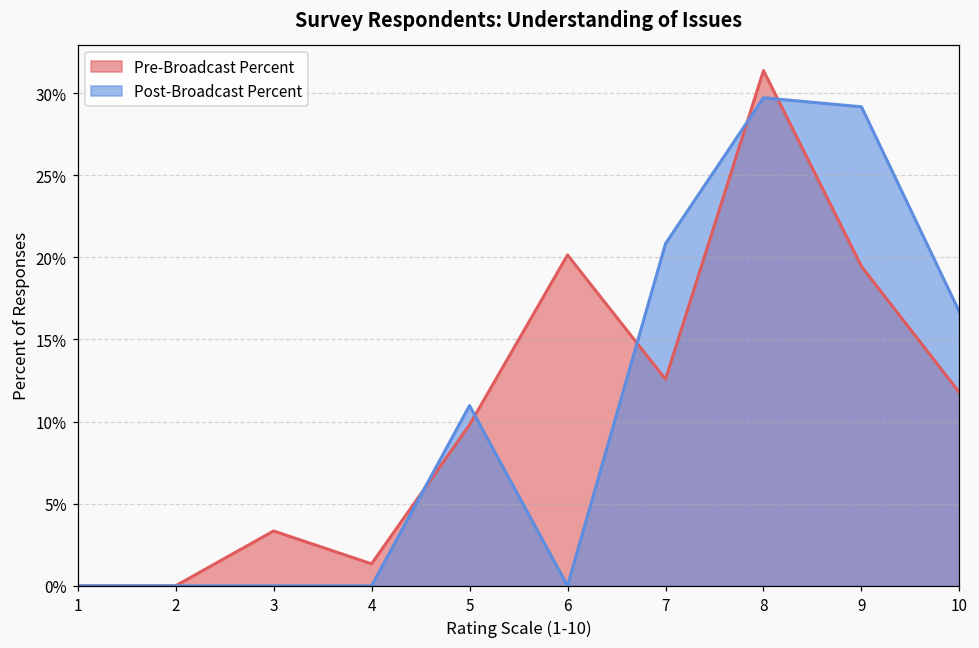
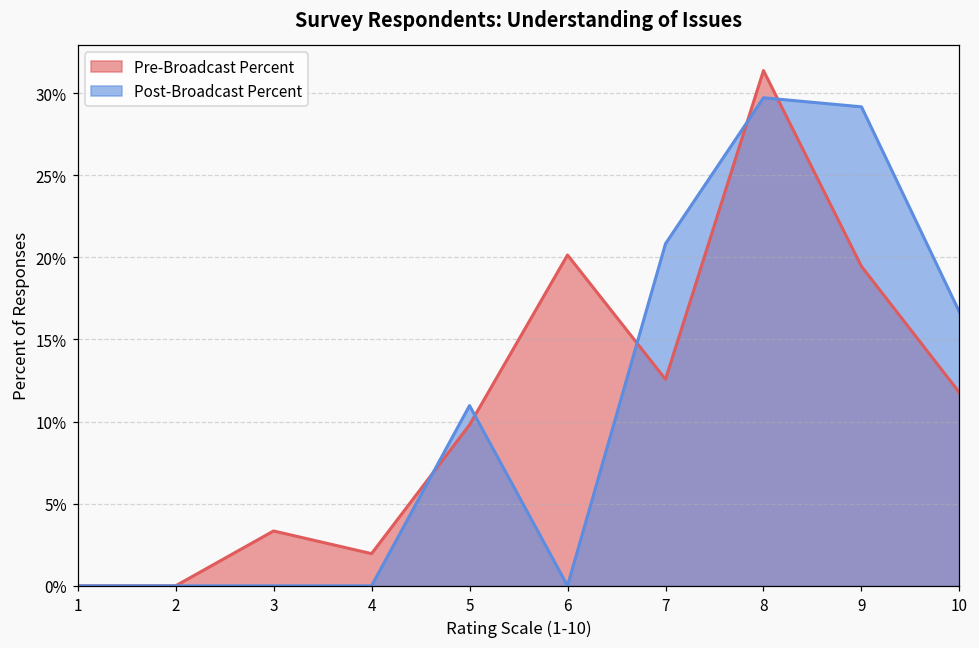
Pre-Broadcast Percent, 4: 1.3% -> 2.0%
